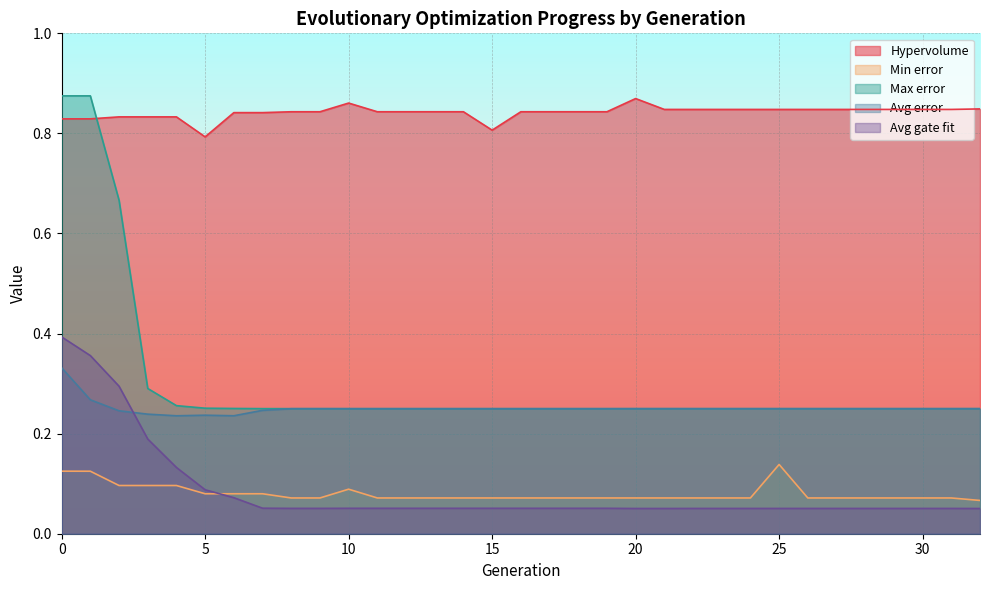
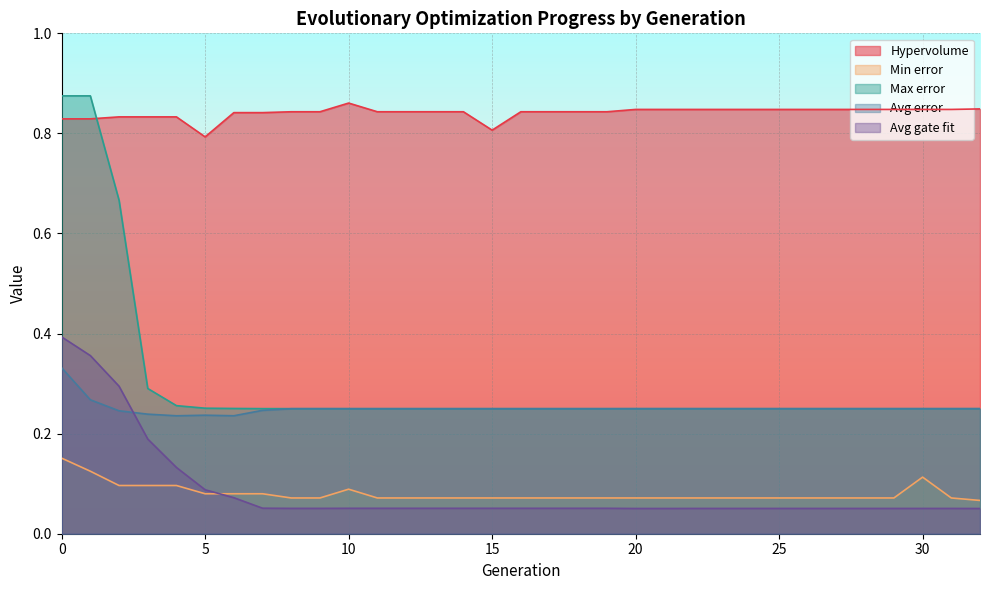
Min error, 0: 0.13 -> 0.15
Hypervolume, 20: 0.87 -> 0.85
Min error, 25: 0.14 -> 0.07
Min error, 30: 0.07 -> 0.11
